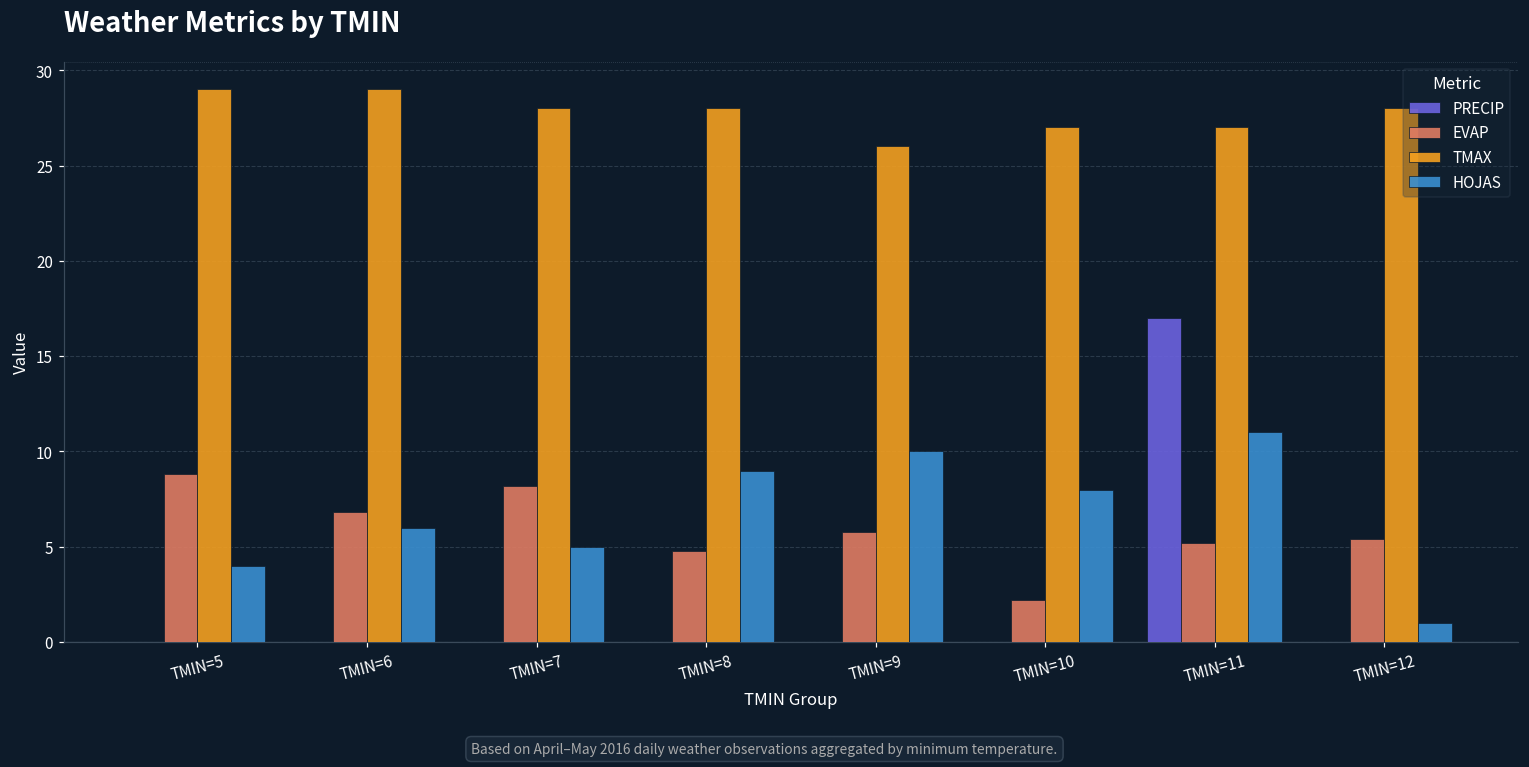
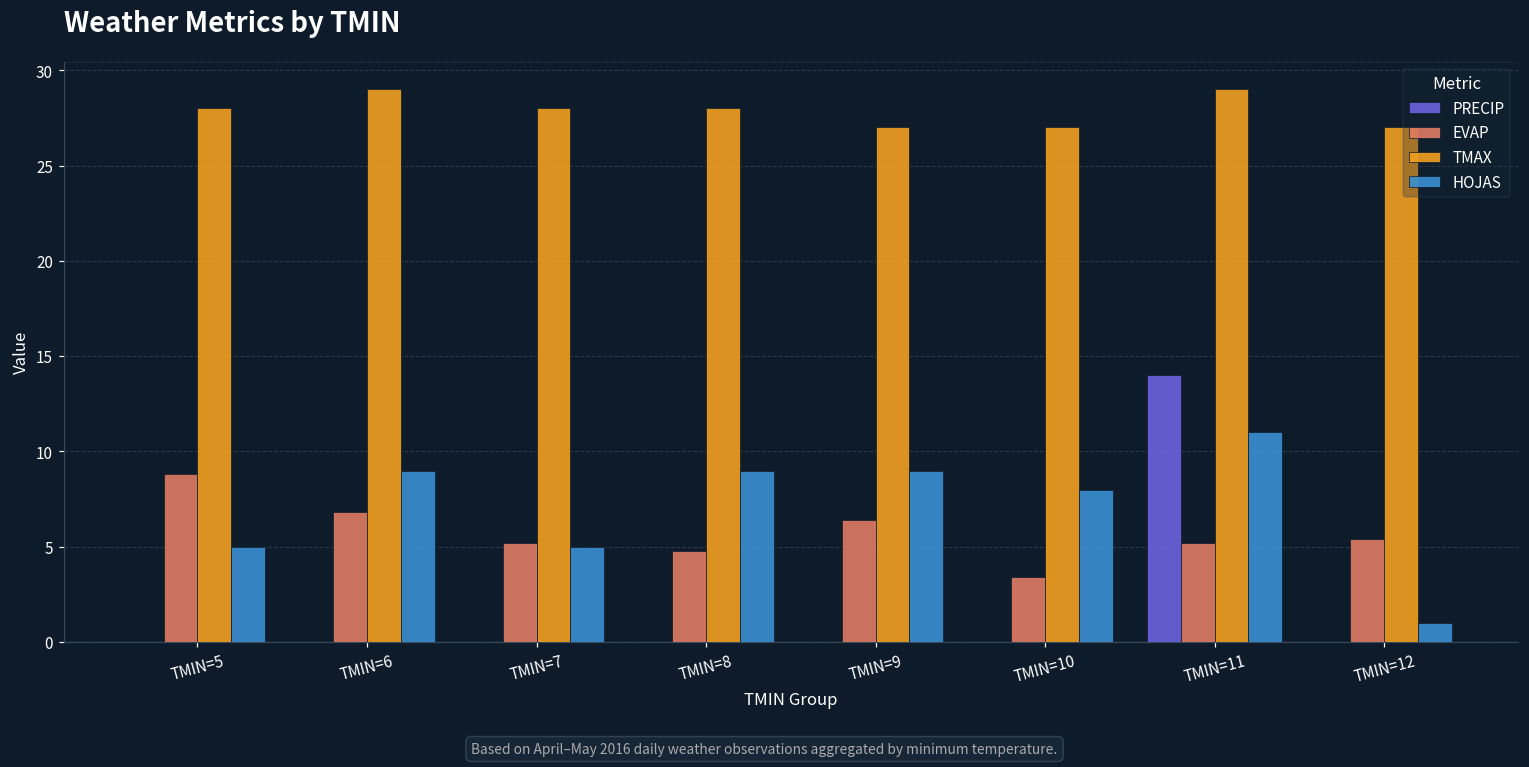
TMAX, TMIN=5: 29 -> 28
HOJAS, TMIN=5: 4 -> 5
HOJAS, TMIN=6: 6 -> 9
EVAP, TMIN=7: 8.2 -> 5.2
EVAP, TMIN=9: 5.8 -> 6.4
TMAX, TMIN=9: 26 -> 27
HOJAS, TMIN=9: 10 -> 9
EVAP, TMIN=10: 2.2 -> 3.4
PRECIP, TMIN=11: 17 -> 14
TMAX, TMIN=11: 27 -> 29
TMAX, TMIN=12: 28 -> 27
